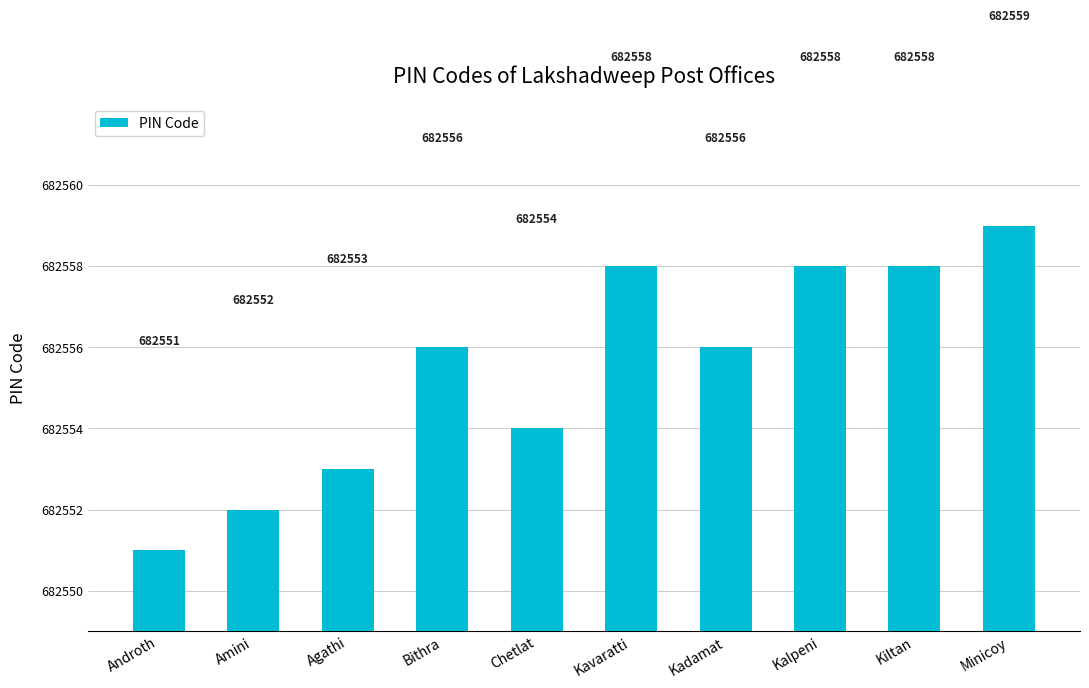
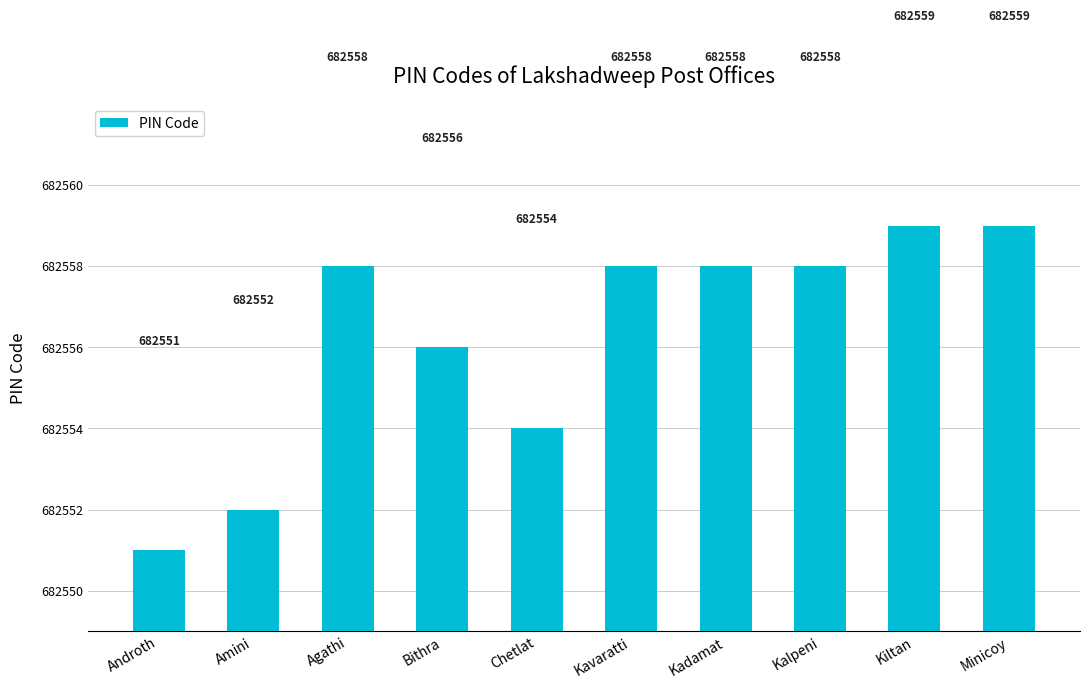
Agathi: 682553 -> 682558
Kadamat: 682556 -> 682558
Kiltan: 682558 -> 682559
